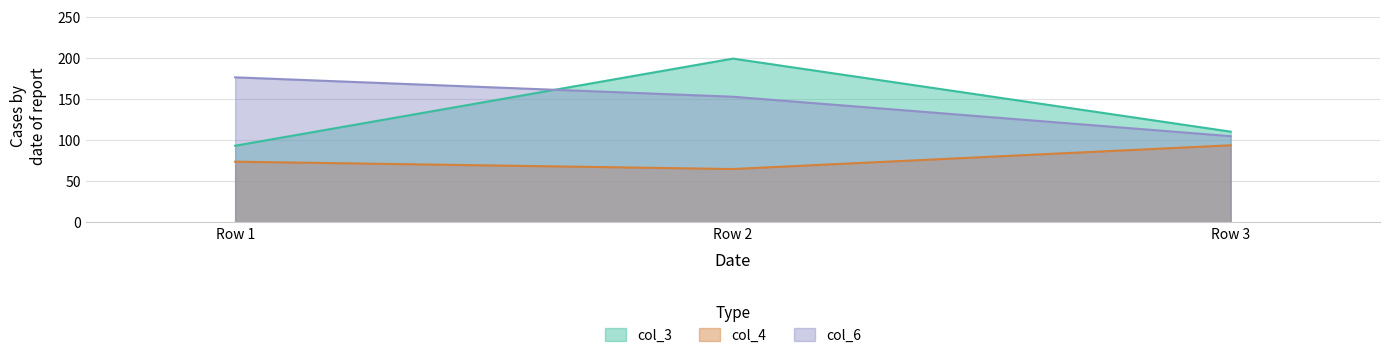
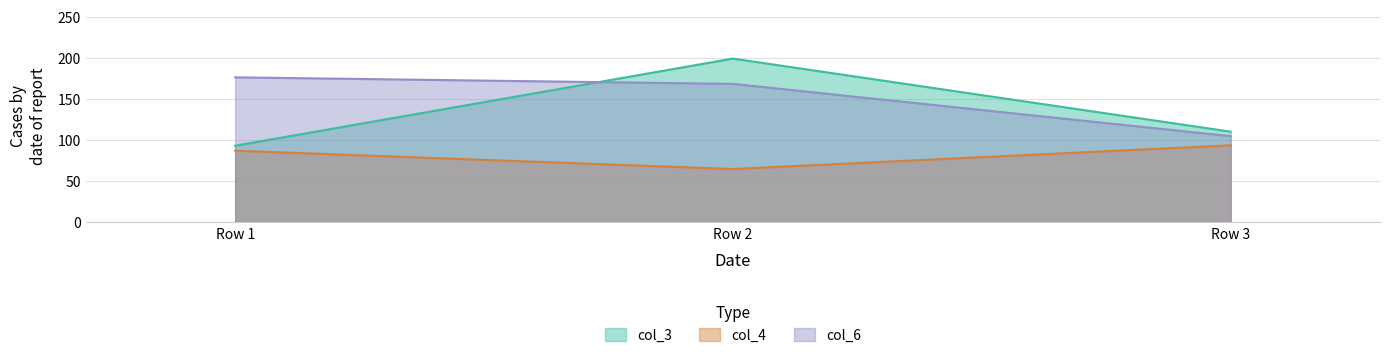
col_4, Row 1: 70 -> 90
col_6, Row 2: 150 -> 170
